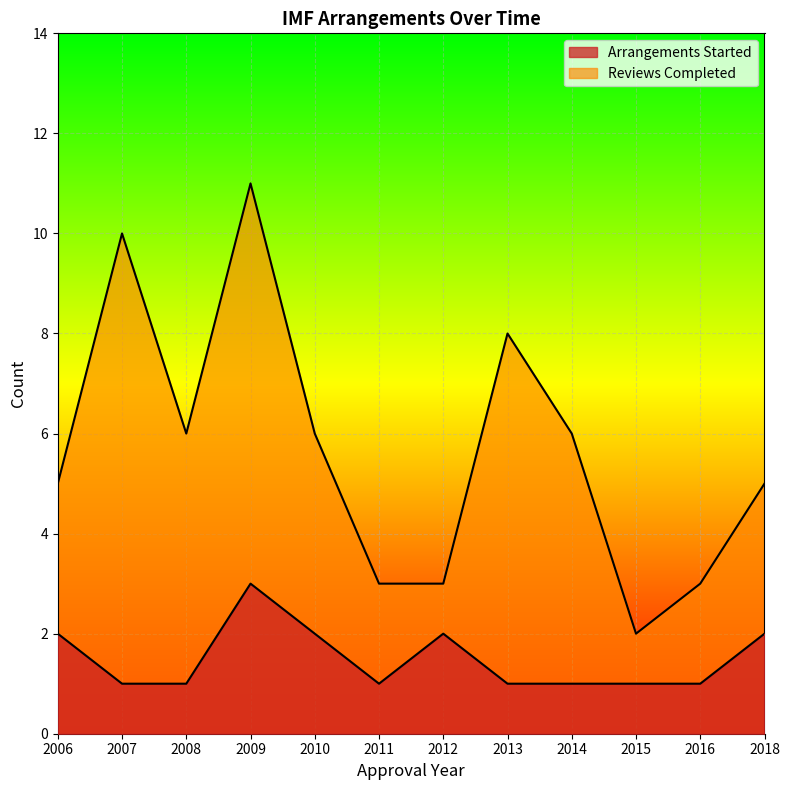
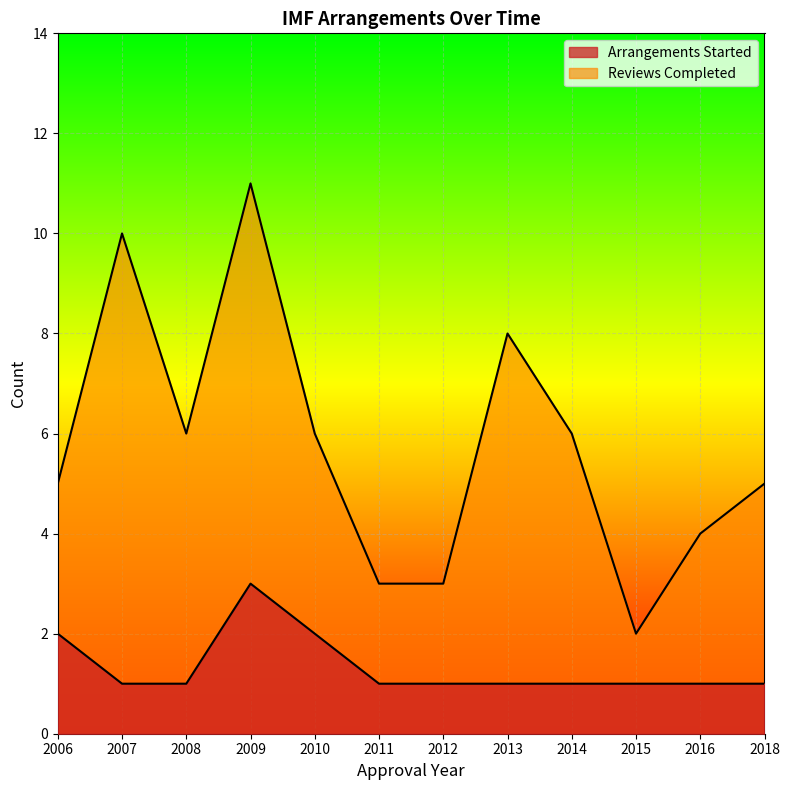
Arrangements Started, 2012: 2 -> 1
Reviews Completed, 2016: 3 -> 4
Arrangements Started, 2018: 2 -> 1
